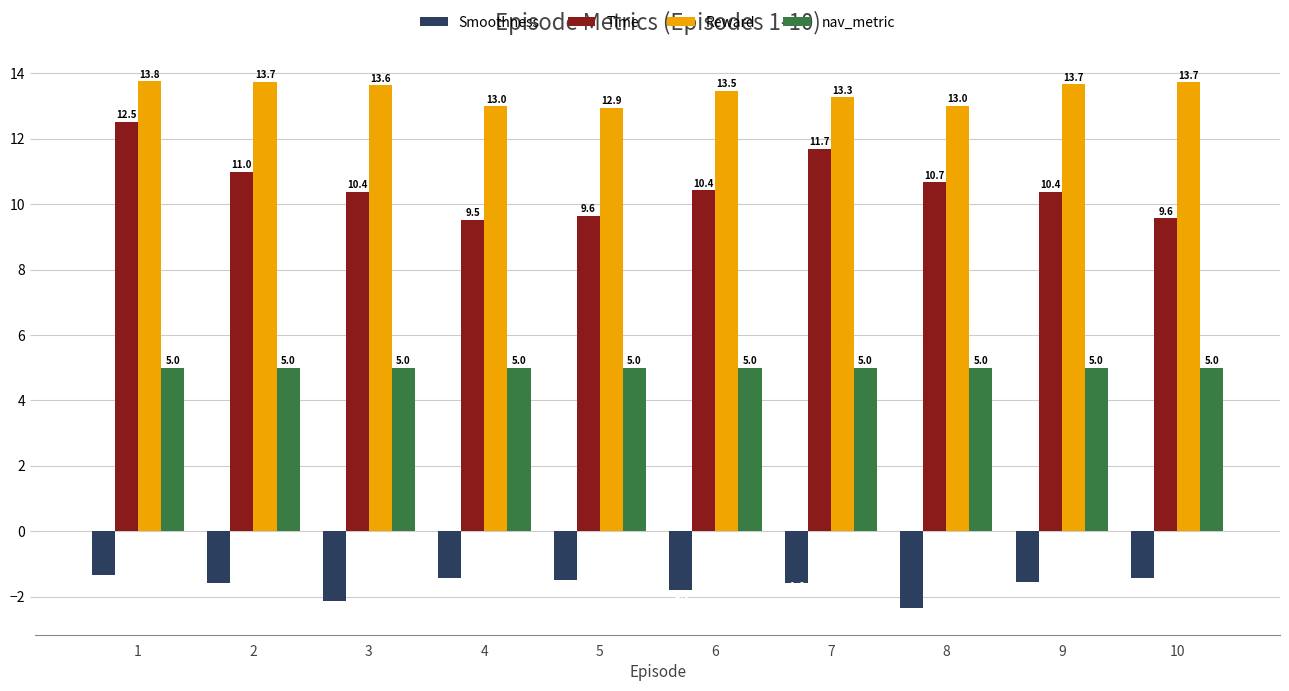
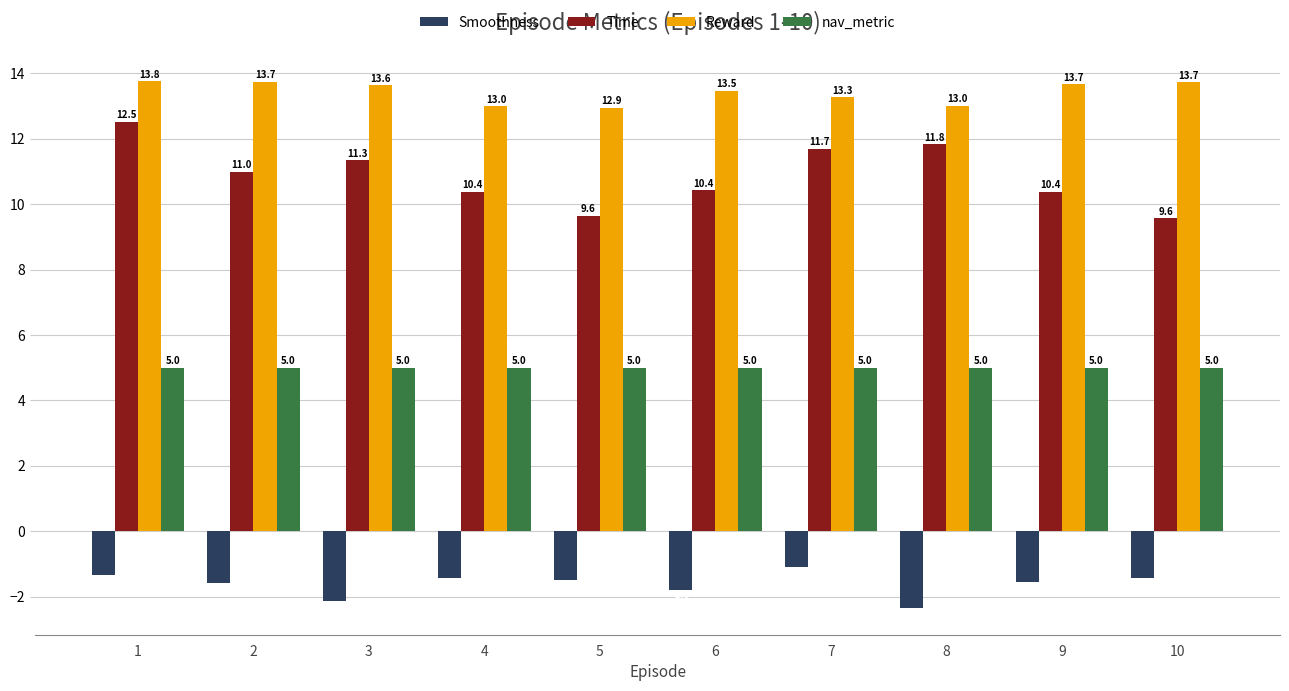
Time, 3: 10.4 -> 11.3
Time, 4: 9.5 -> 10.4
Smoothness, 7: -1.6 -> -1.1
Time, 8: 10.7 -> 11.8
